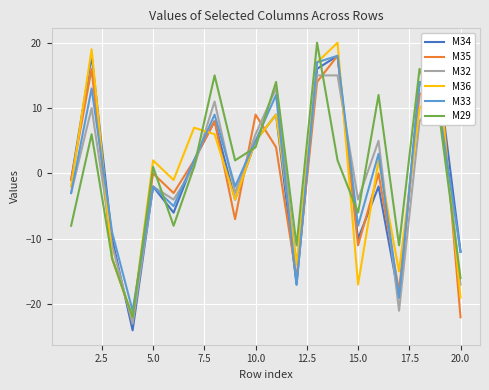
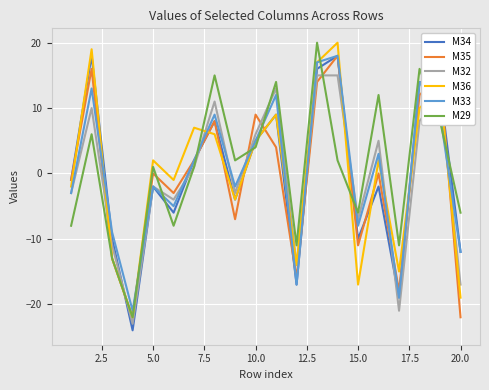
M32, 15.0: -4 -> -7
M29, 20.0: -16 -> -6
